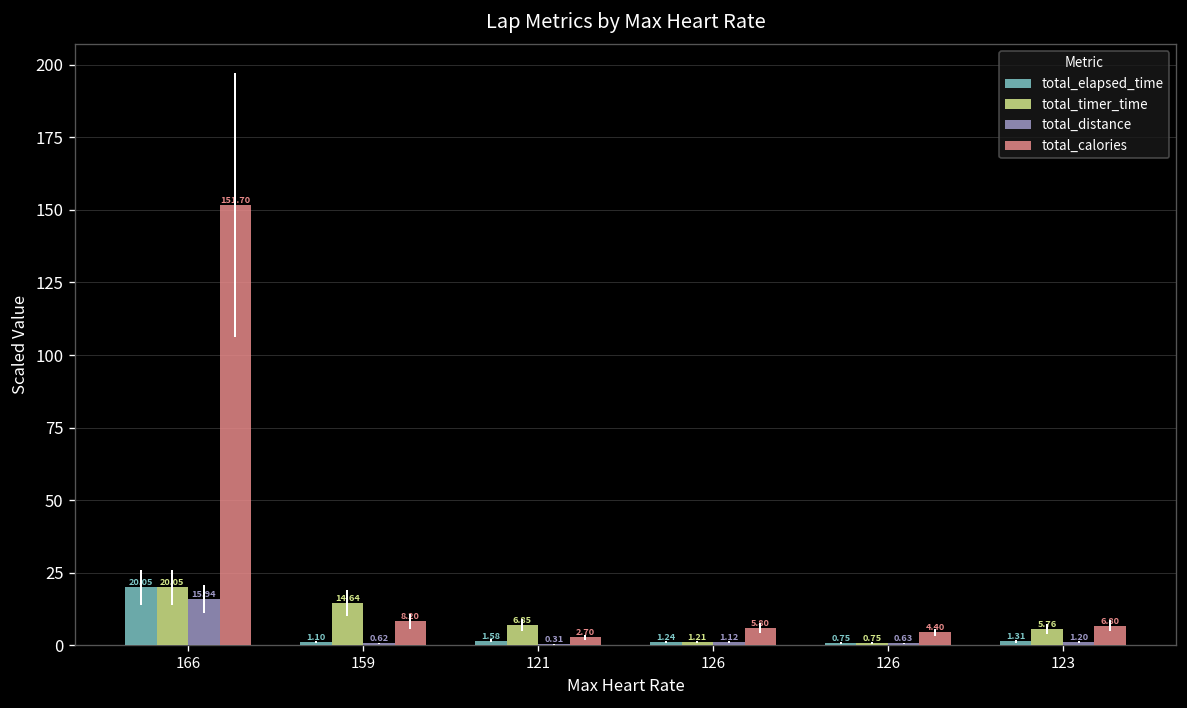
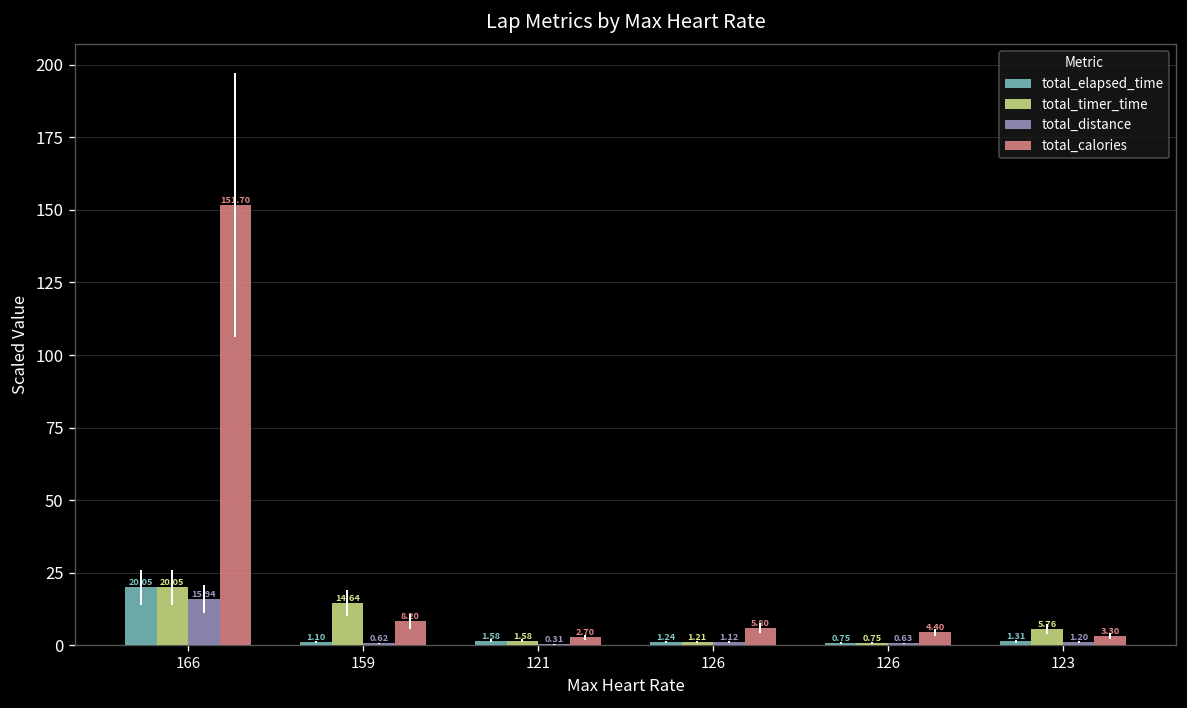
total_timer_time, 121: 6.85 -> 1.58
total_calories, 123: 6.80 -> 3.30
